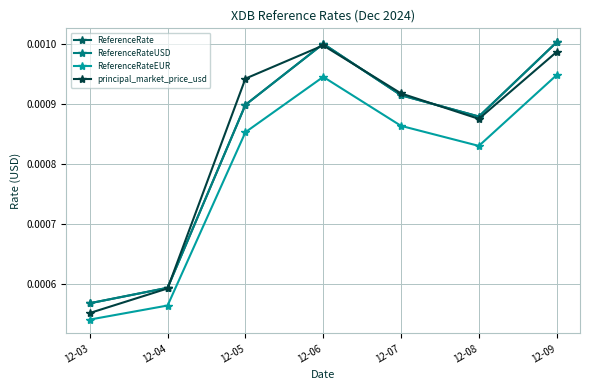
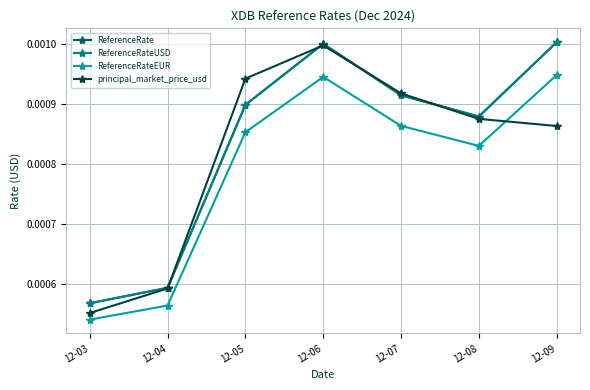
principal_market_price_usd, 12-09: 0.00099 -> 0.00086
